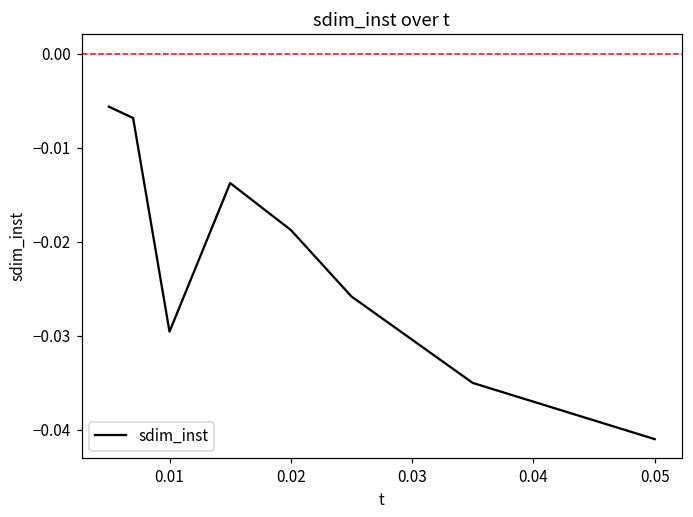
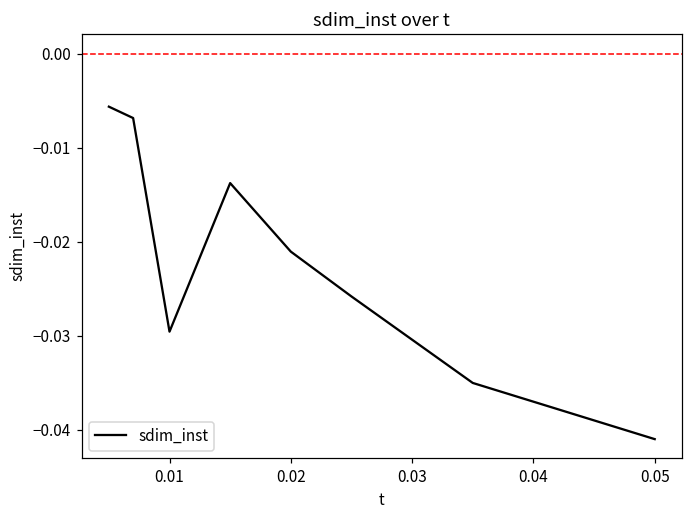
0.02: -0.019 -> -0.021
